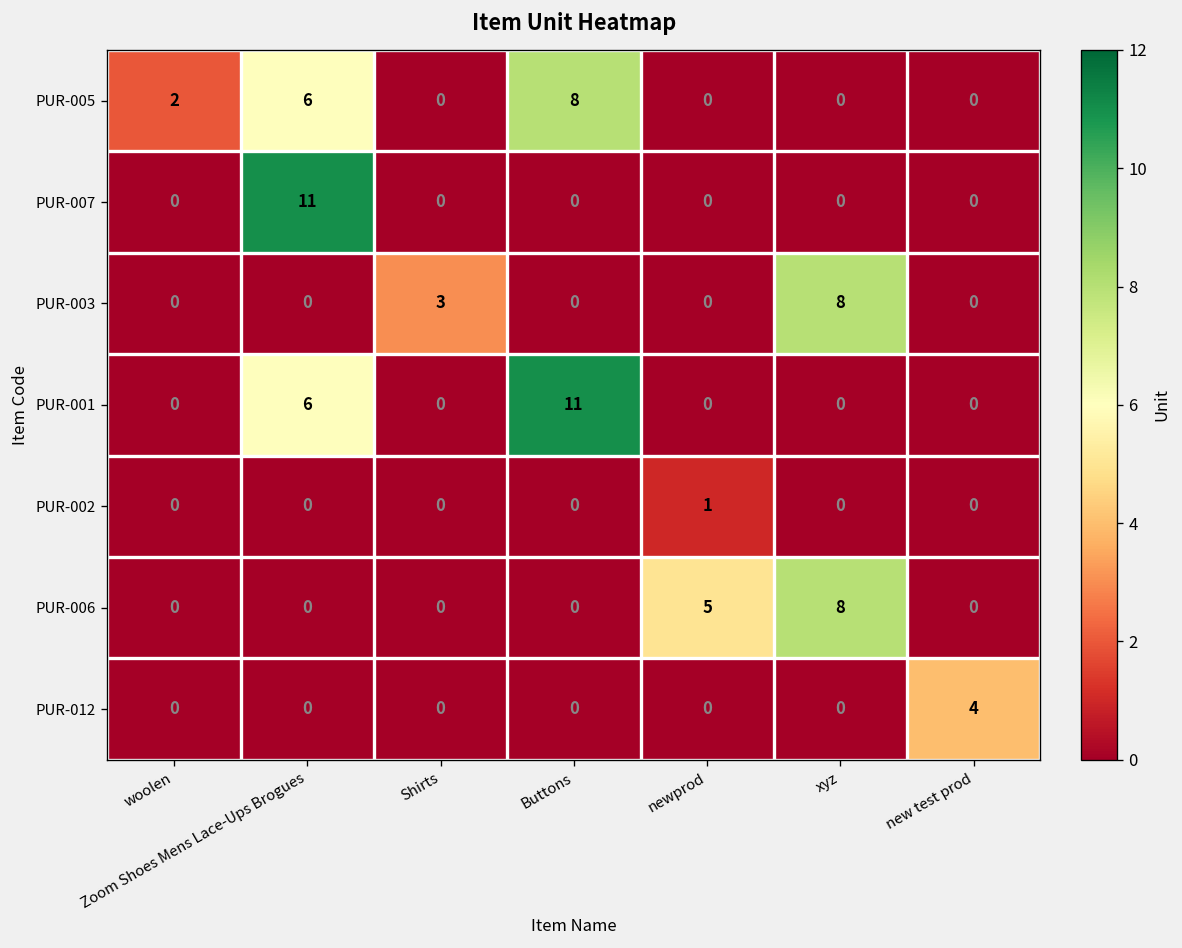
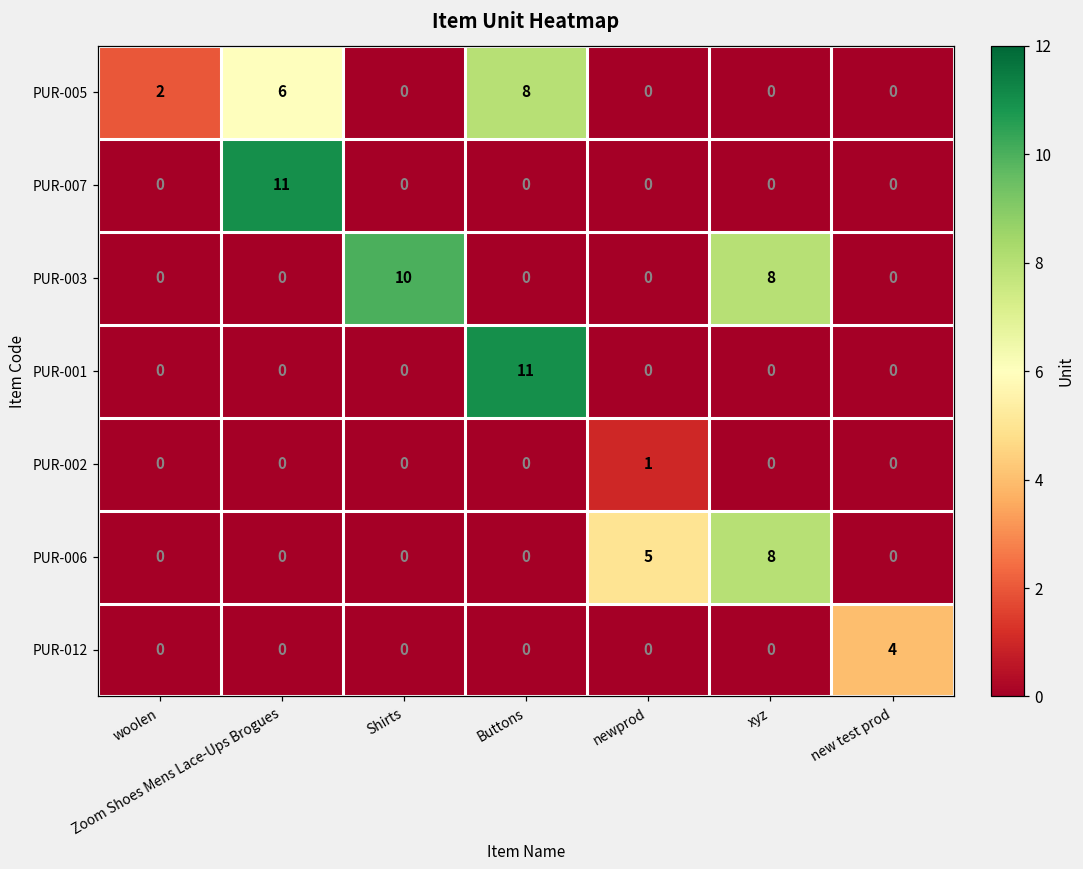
PUR-003, Shirts: 3 -> 10
PUR-001, Zoom Shoes Mens Lace-Ups Brogues: 6 -> 0
